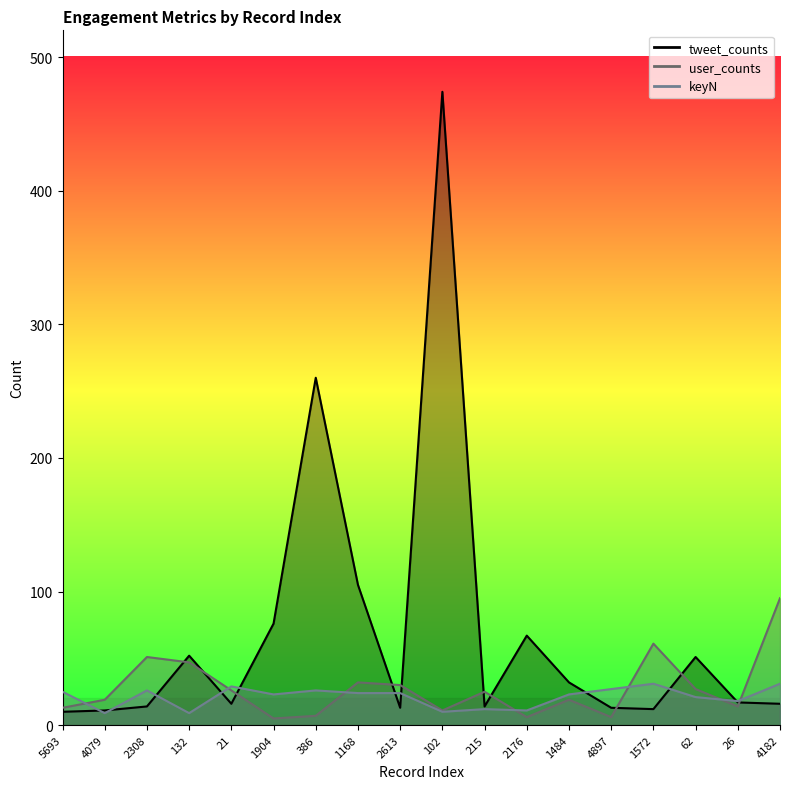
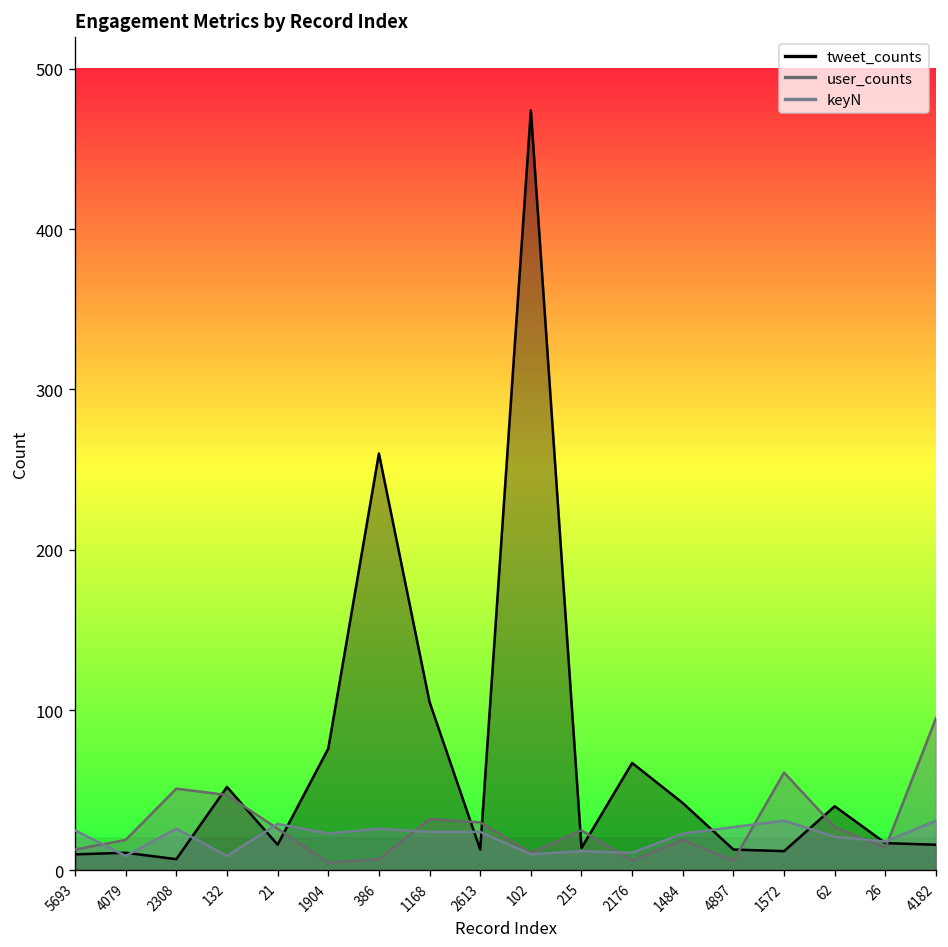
tweet_counts, 2308: 14 -> 7
tweet_counts, 1484: 32 -> 42
tweet_counts, 62: 51 -> 40
